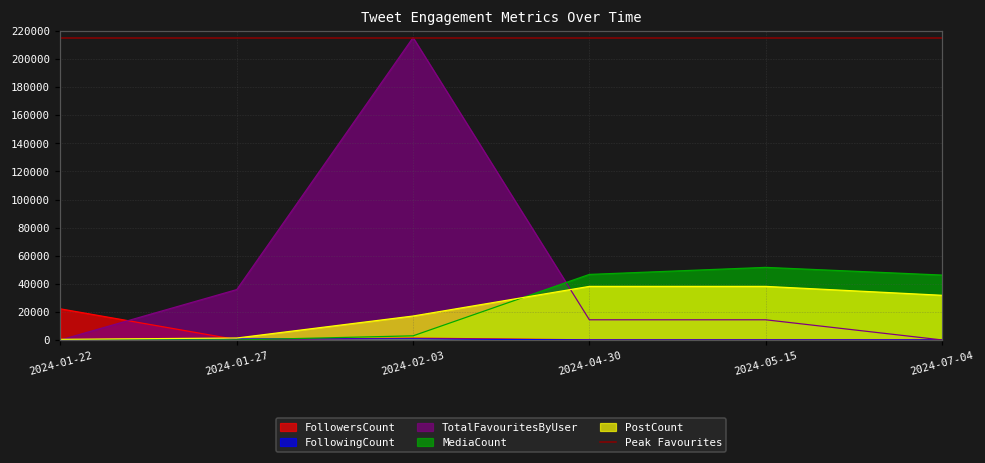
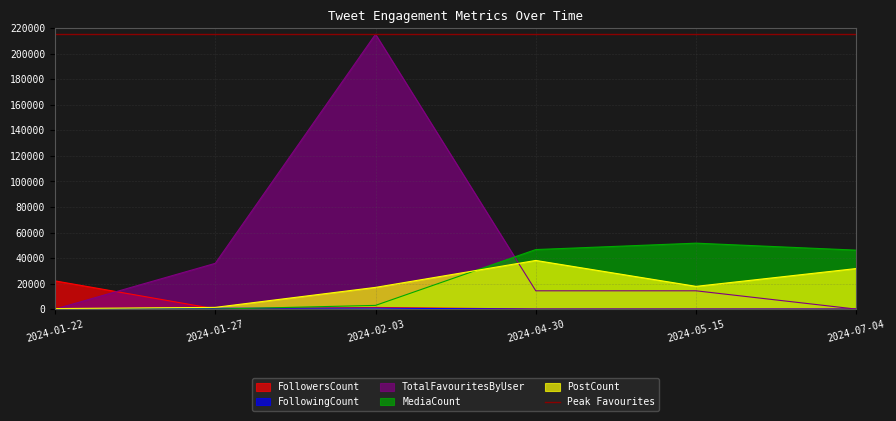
PostCount, 2024-05-15: 38000 -> 18000
